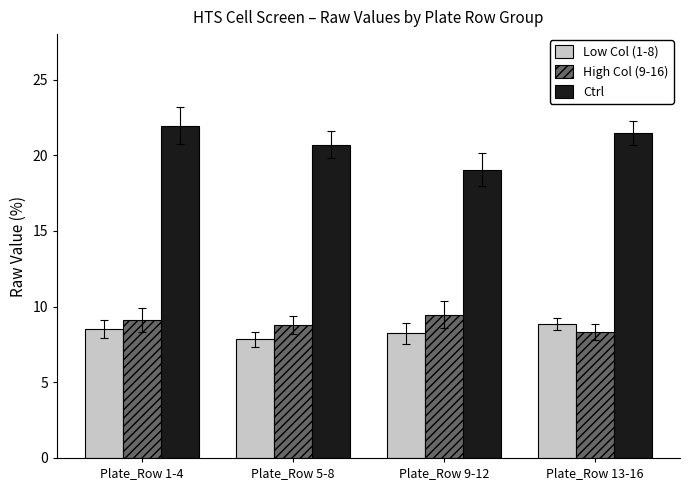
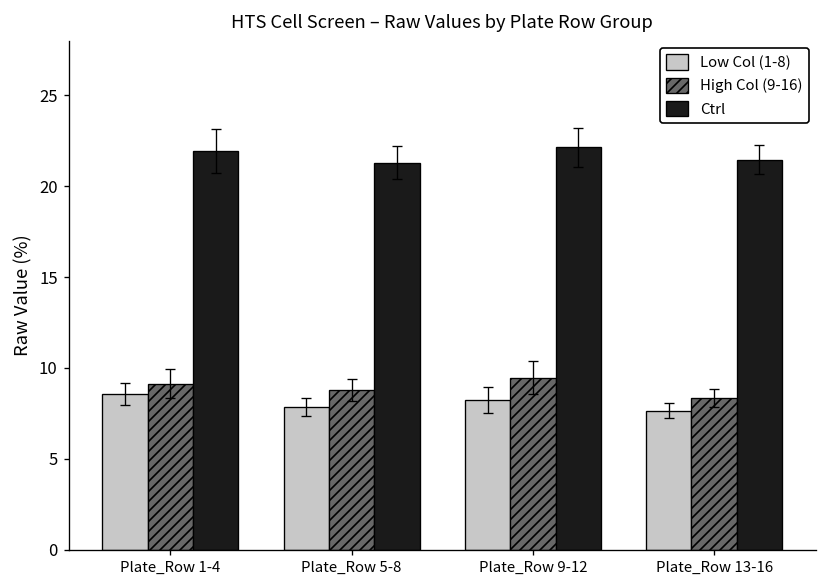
Ctrl, Plate_Row 5-8: 20.7 -> 21.3
Ctrl, Plate_Row 9-12: 19.1 -> 22.1
Low Col (1-8), Plate_Row 13-16: 8.9 -> 7.7
